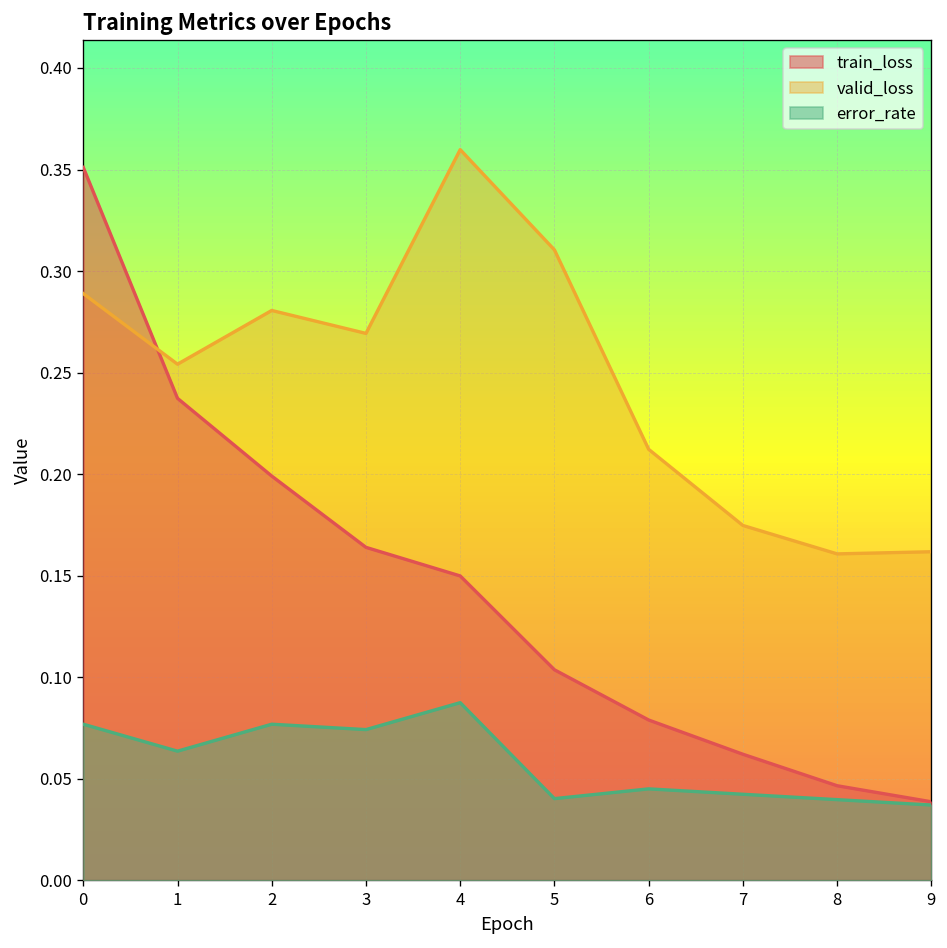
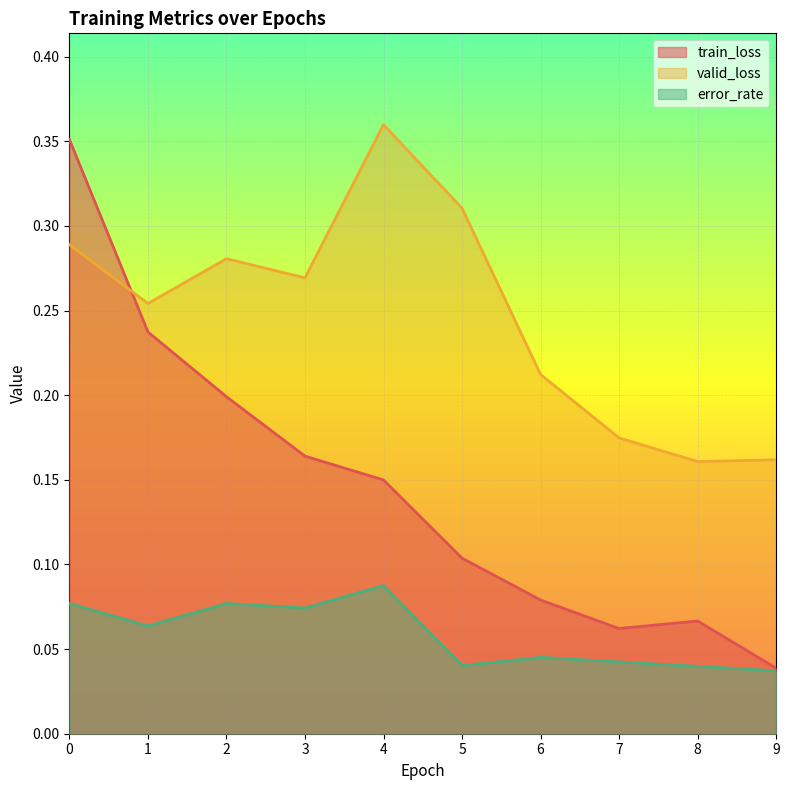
train_loss, 8: 0.047 -> 0.067
